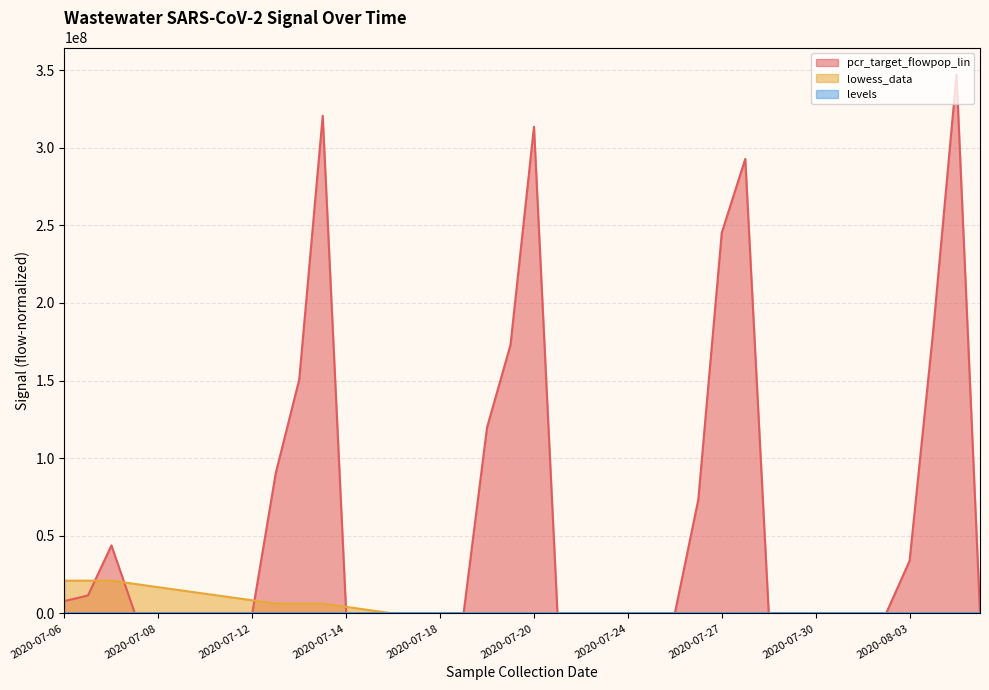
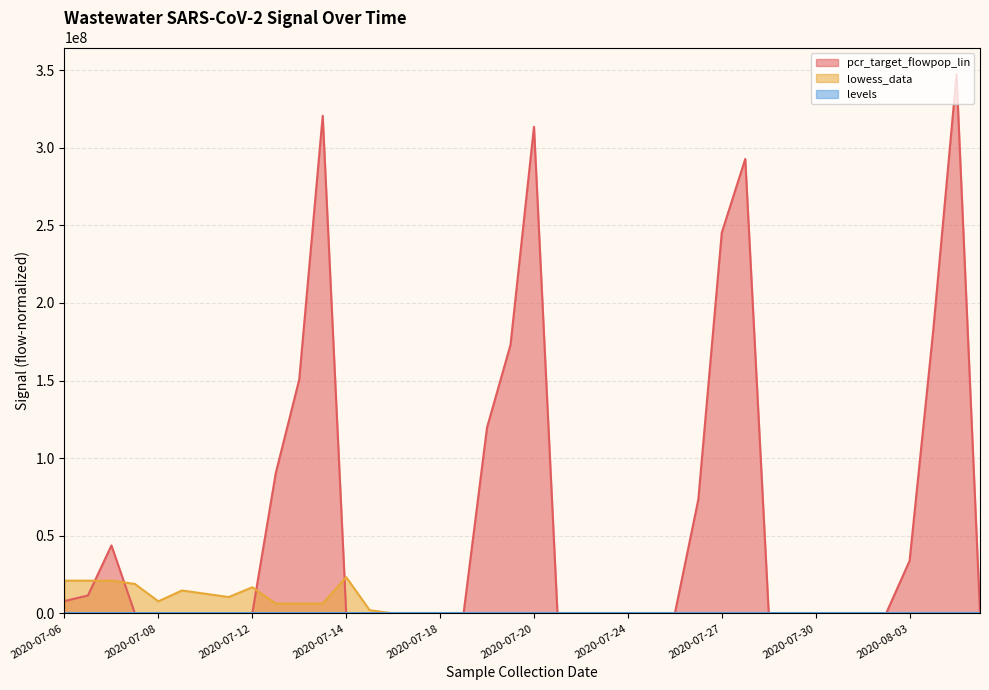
lowess_data, 2020-07-08: 17000000 -> 8000000
lowess_data, 2020-07-12: 8000000 -> 17000000
lowess_data, 2020-07-14: 4000000 -> 23000000
